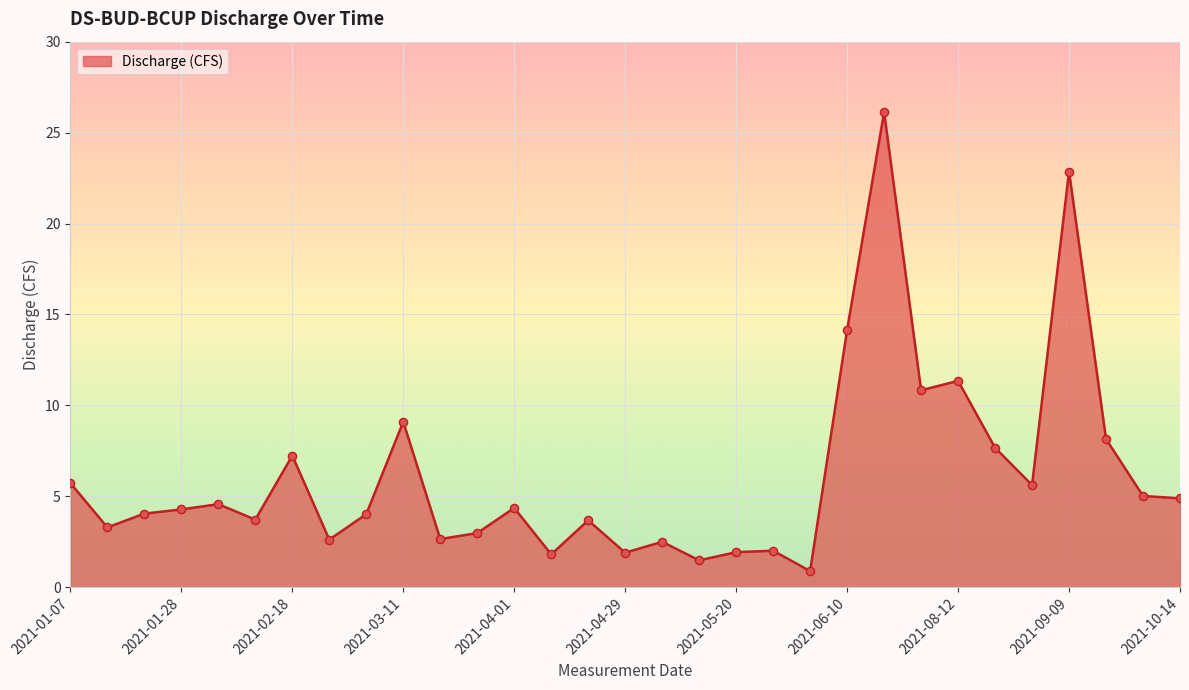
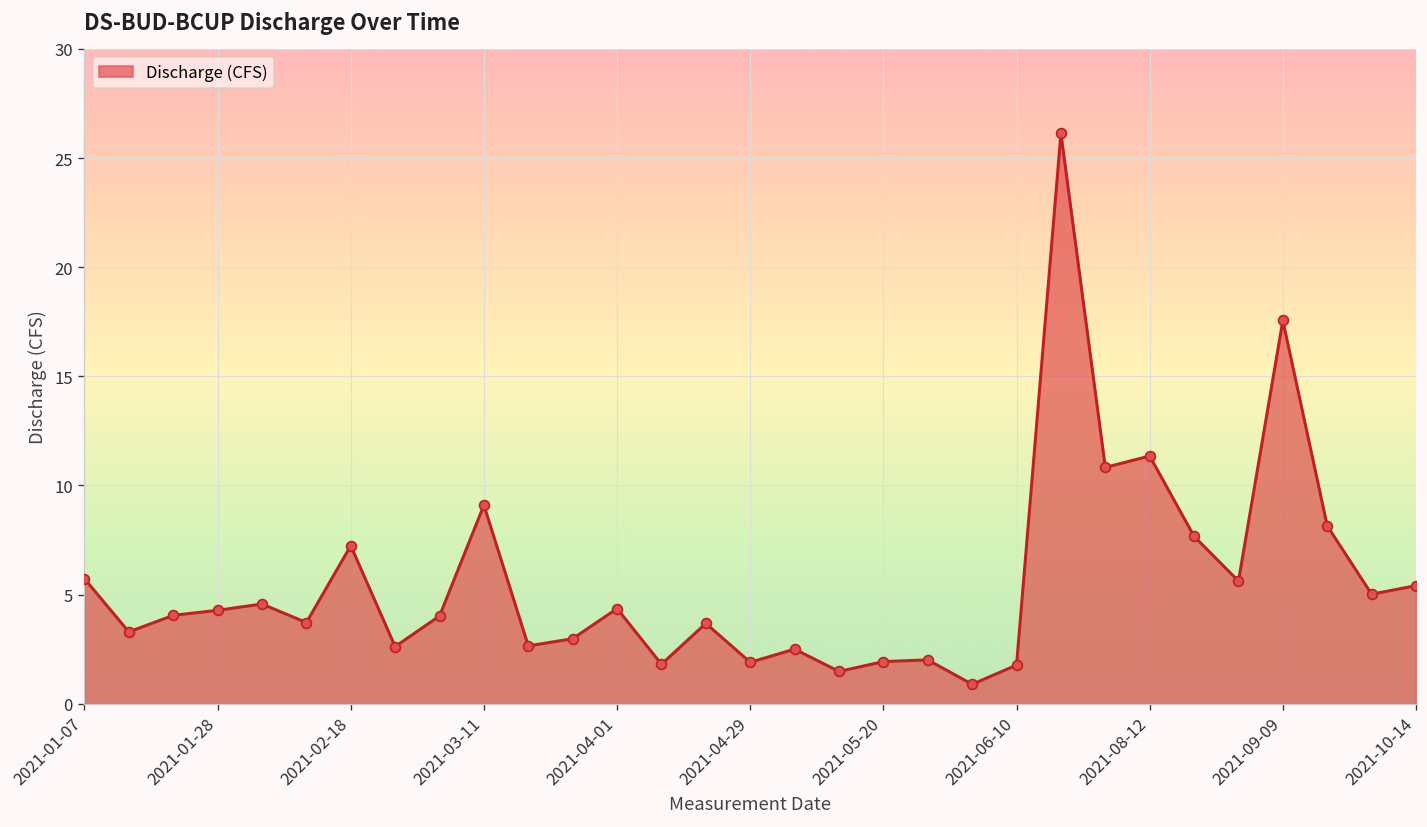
2021-06-10: 14.2 -> 1.8
2021-09-09: 22.9 -> 17.6
2021-10-14: 4.9 -> 5.4
